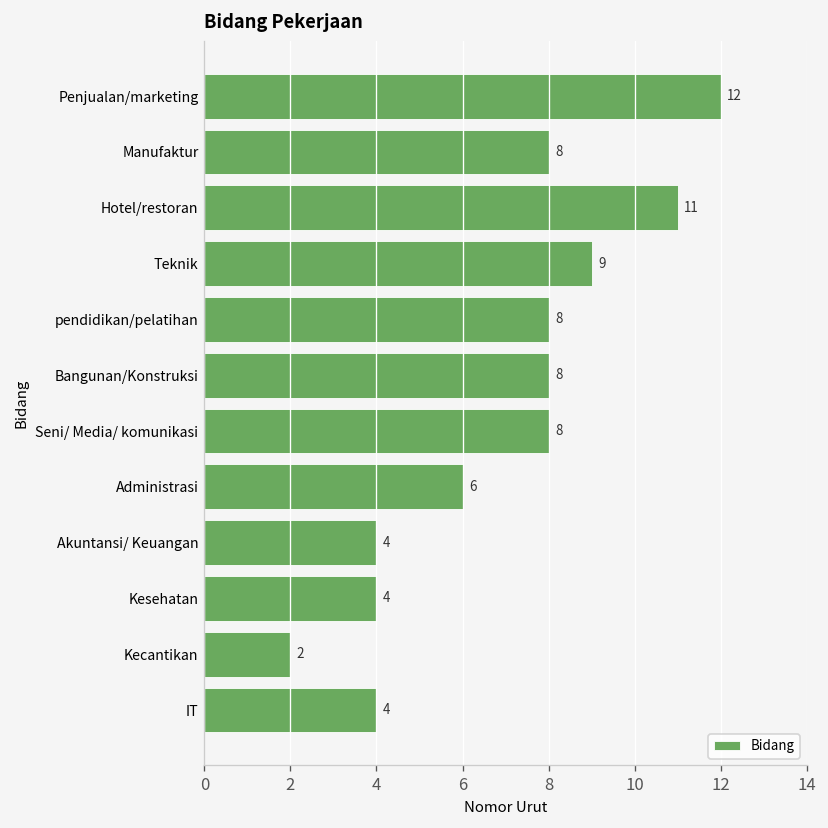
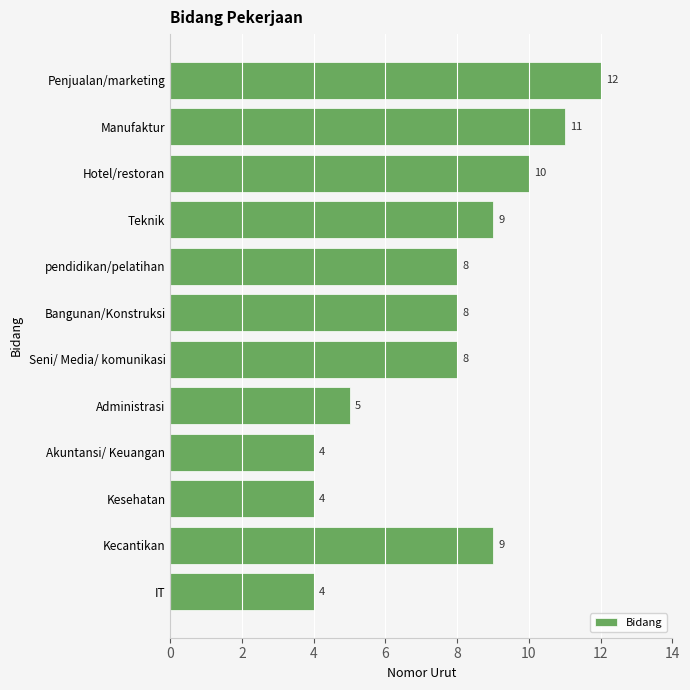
Manufaktur: 8 -> 11
Hotel/restoran: 11 -> 10
Administrasi: 6 -> 5
Kecantikan: 2 -> 9
